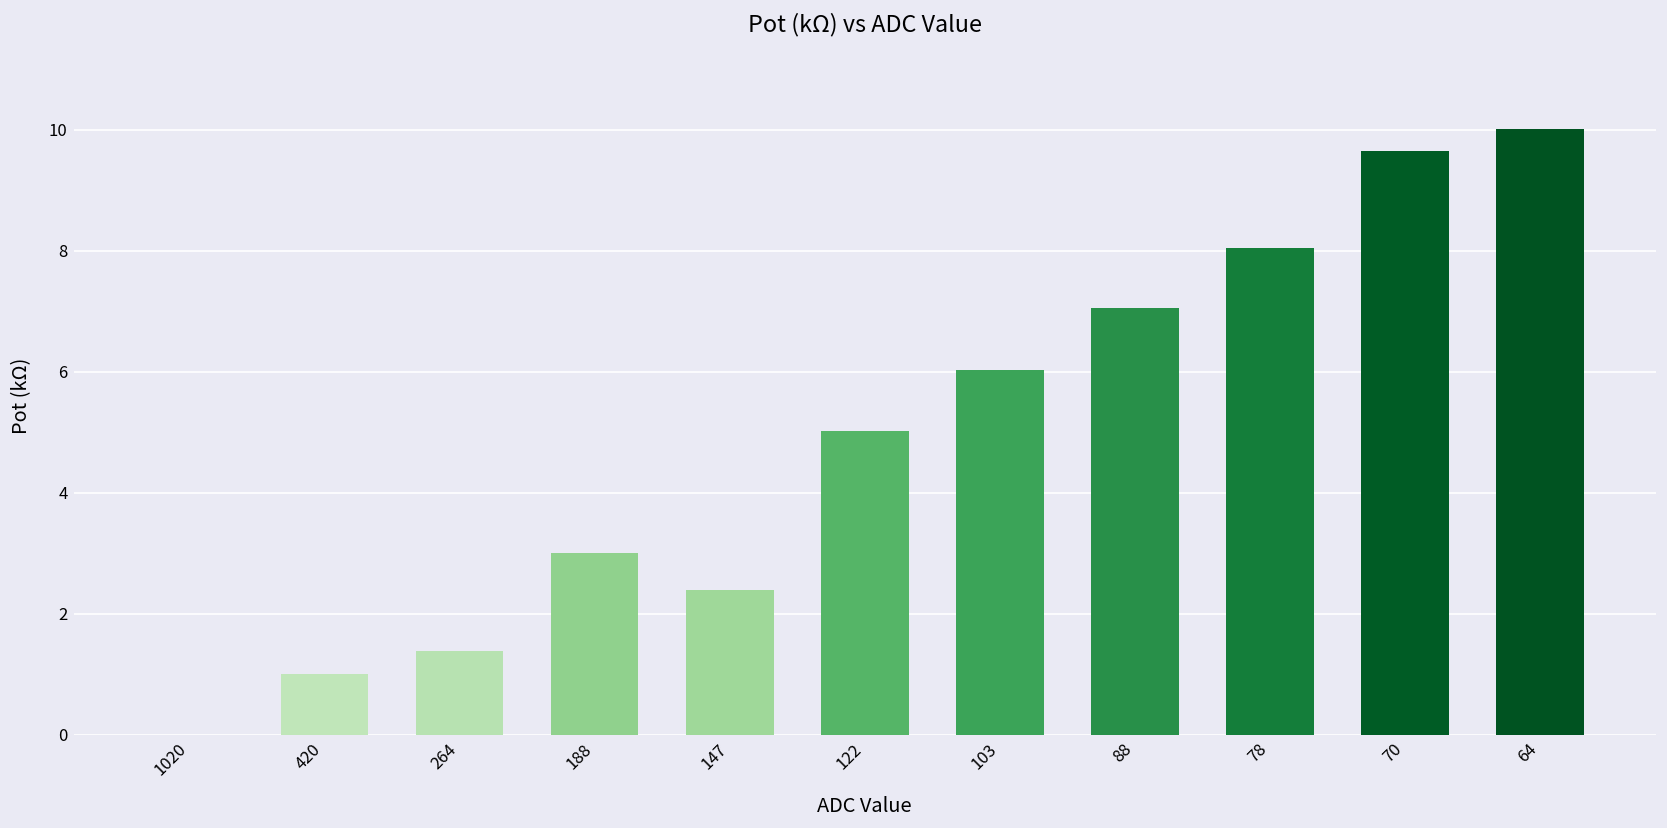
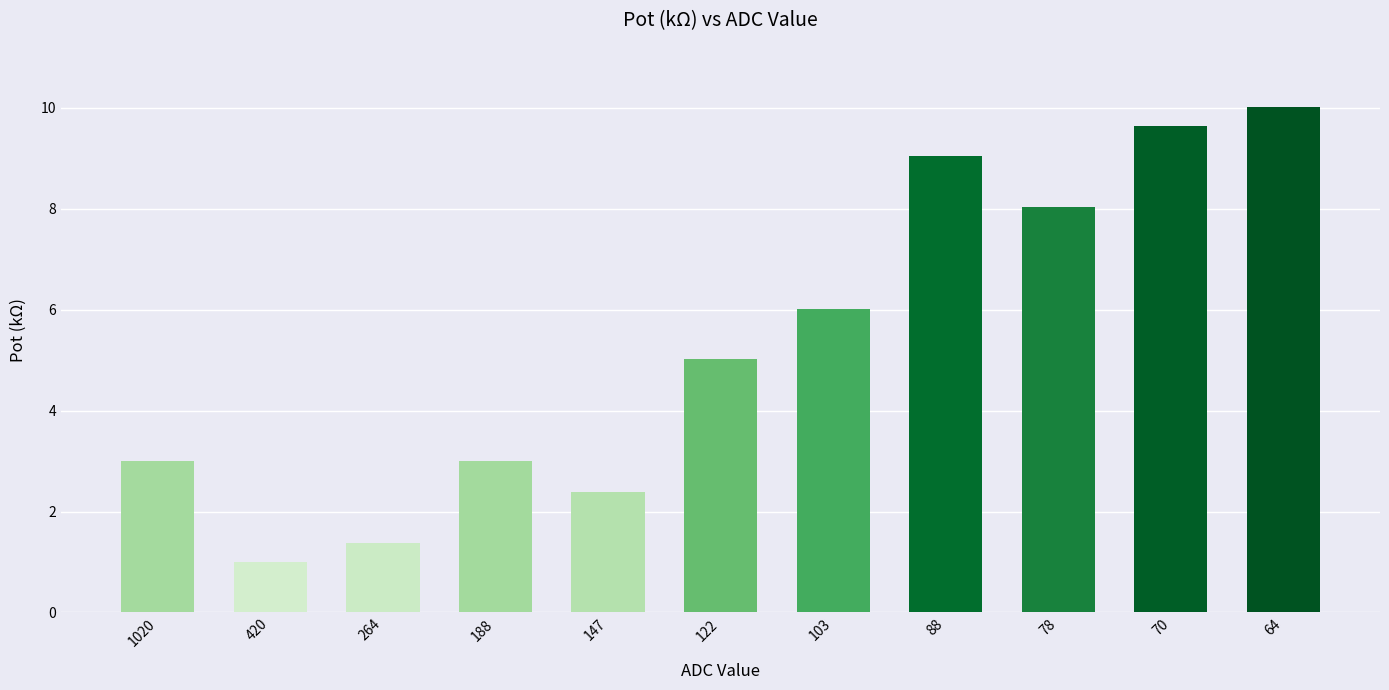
1020: 0 -> 3
88: 7.1 -> 9.0
